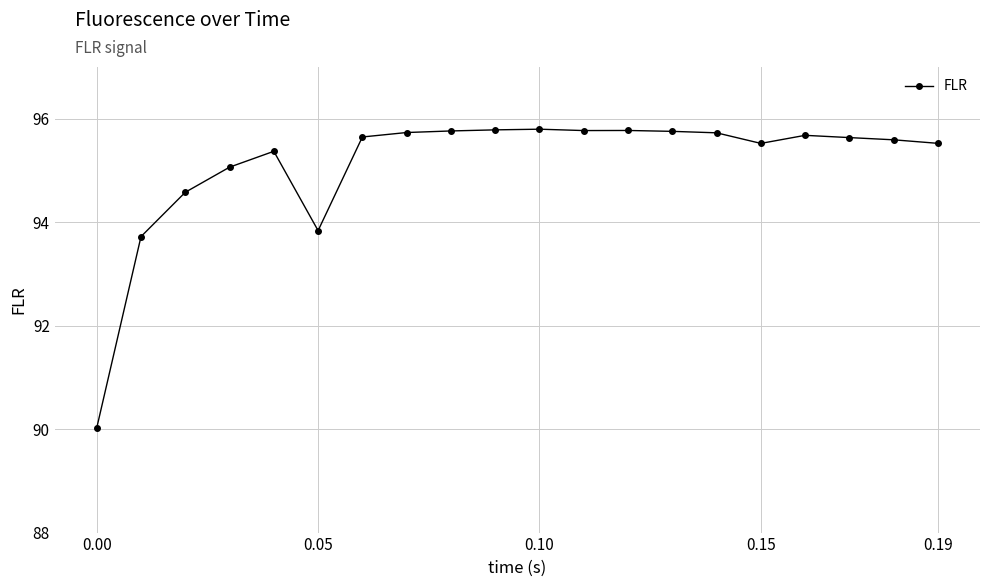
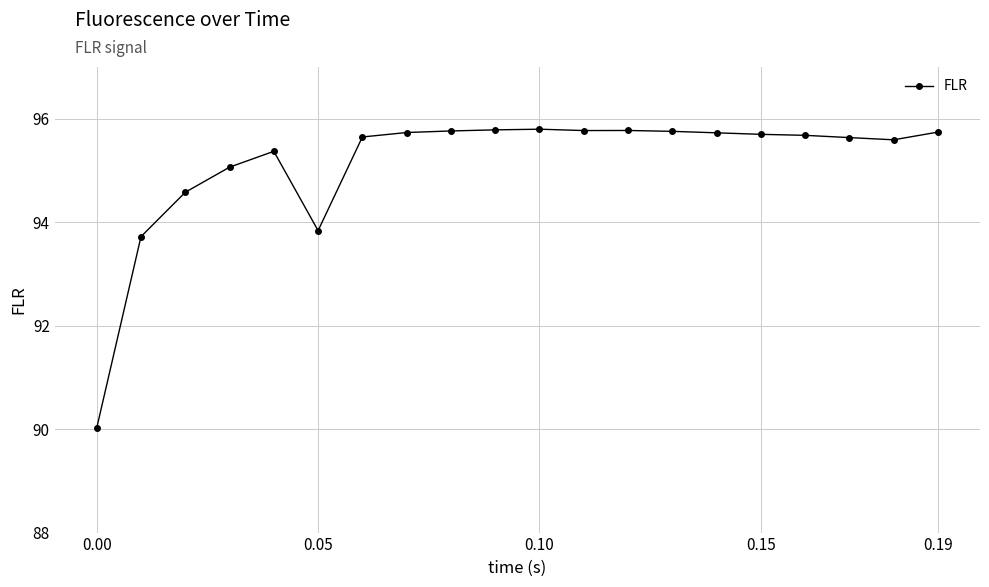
0.15: 95.5 -> 95.7
0.19: 95.5 -> 95.7
